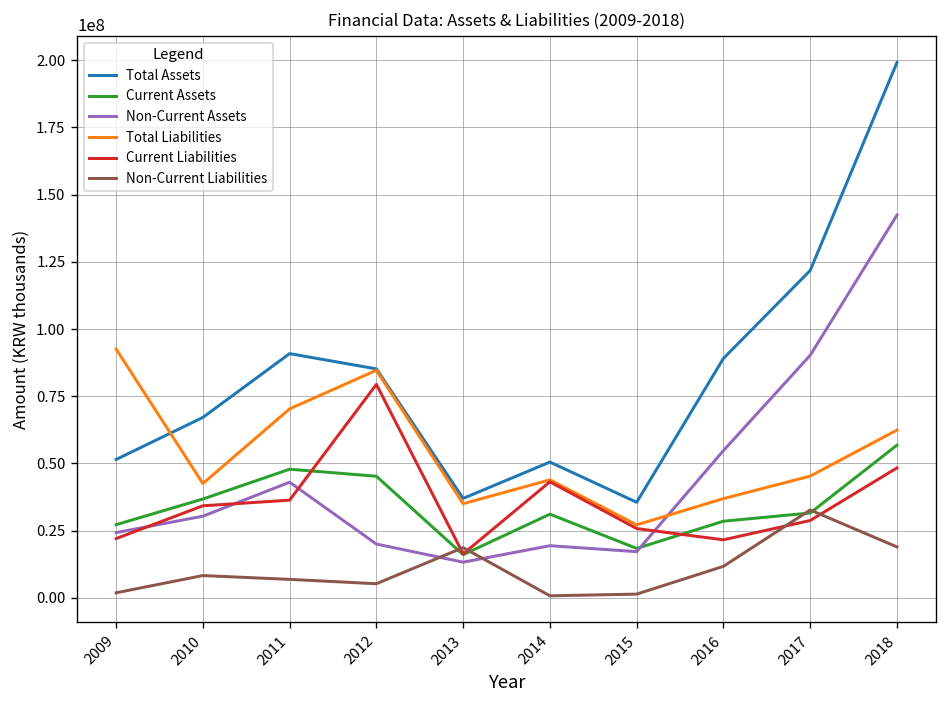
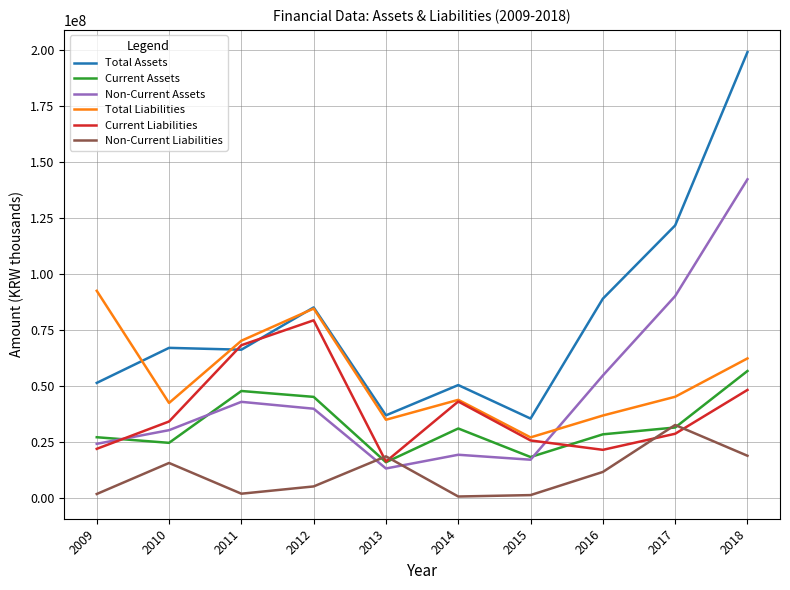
Current Assets, 2010: 37000000 -> 25000000
Non-Current Liabilities, 2010: 8000000 -> 16000000
Total Assets, 2011: 91000000 -> 66000000
Current Liabilities, 2011: 36000000 -> 68000000
Non-Current Liabilities, 2011: 7000000 -> 2000000
Non-Current Assets, 2012: 20000000 -> 40000000
